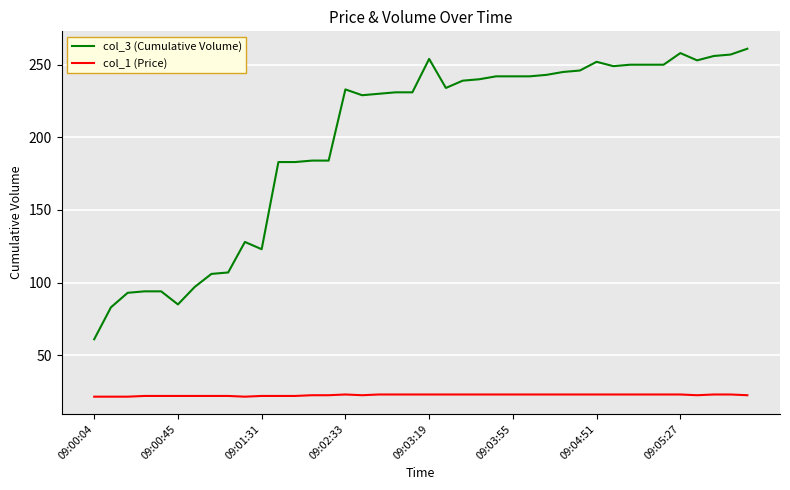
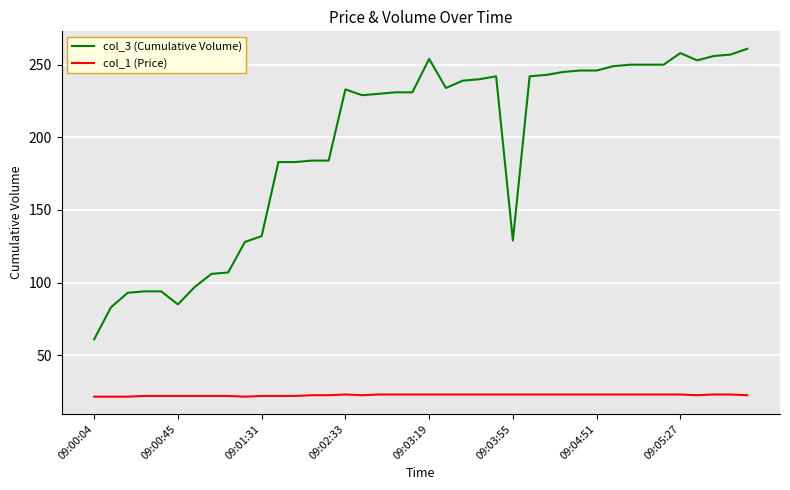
col_3 (Cumulative Volume), 09:01:31: 123 -> 132
col_3 (Cumulative Volume), 09:03:55: 242 -> 129
col_3 (Cumulative Volume), 09:04:51: 252 -> 246
